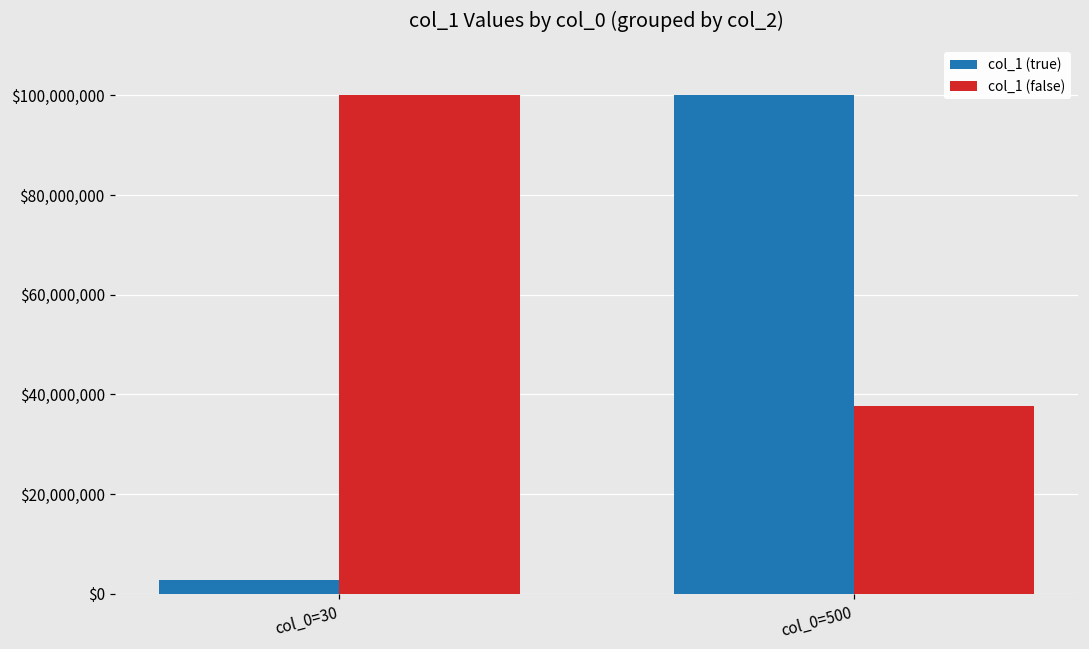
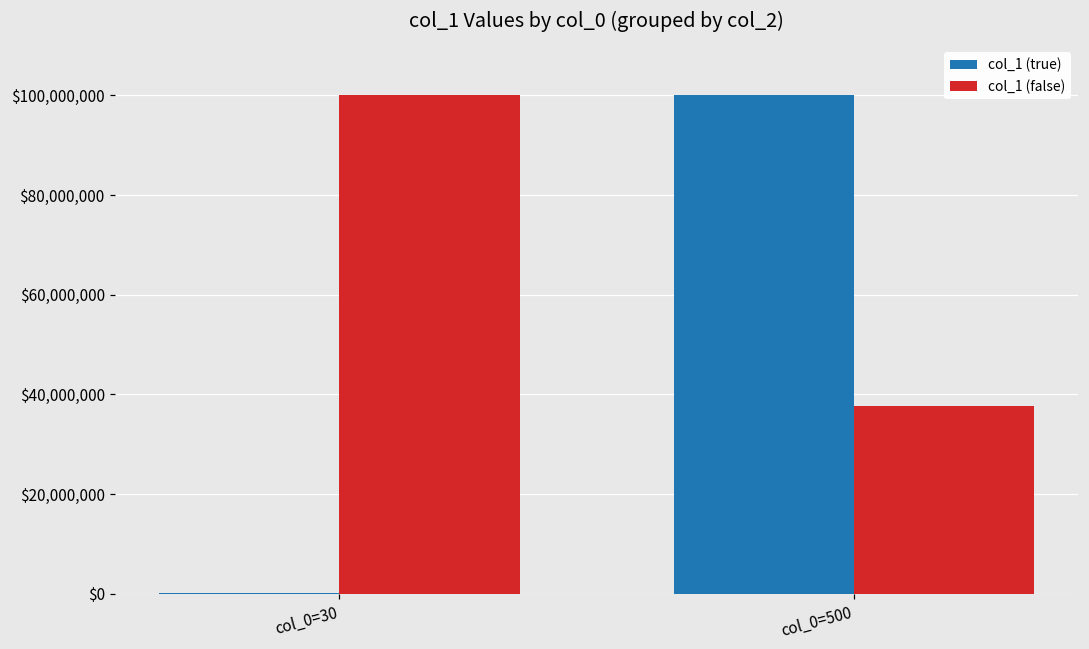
col_1 (true), col_0=30: $3,000,000 -> $0
